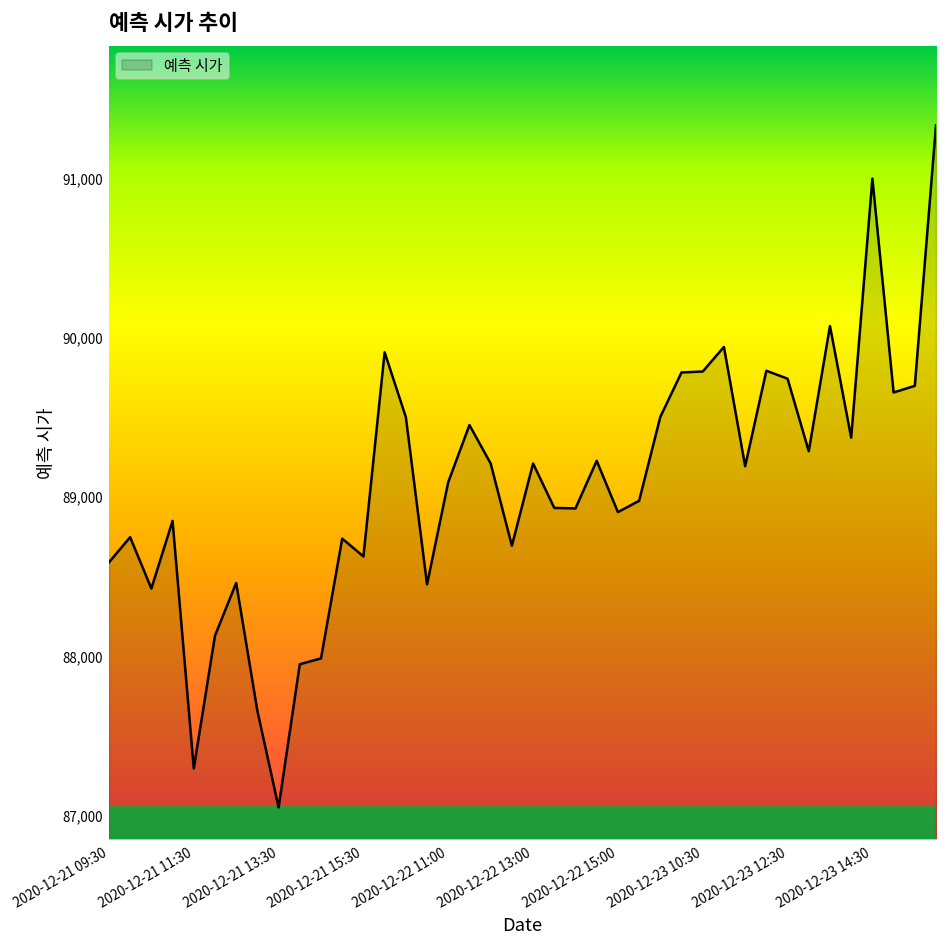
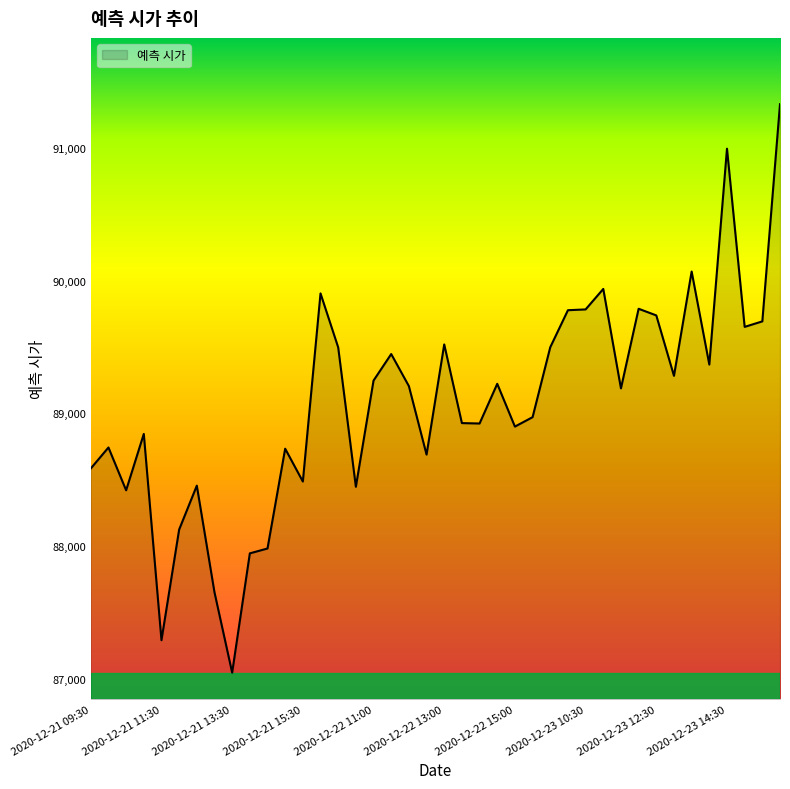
2020-12-21 15:30: 88,620 -> 88,490
2020-12-22 11:00: 89,090 -> 89,250
2020-12-22 13:00: 89,210 -> 89,520
